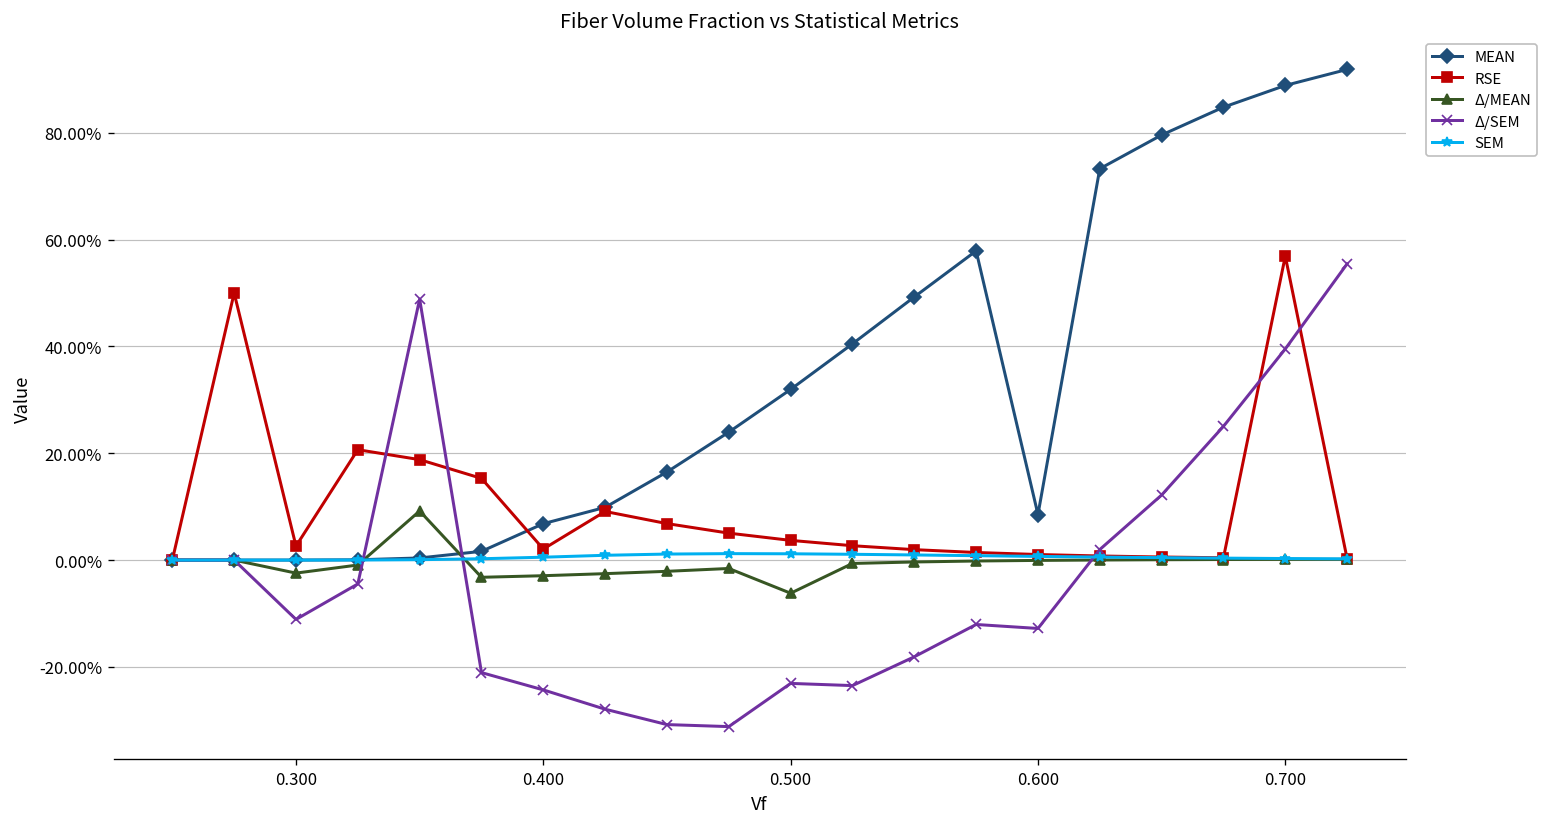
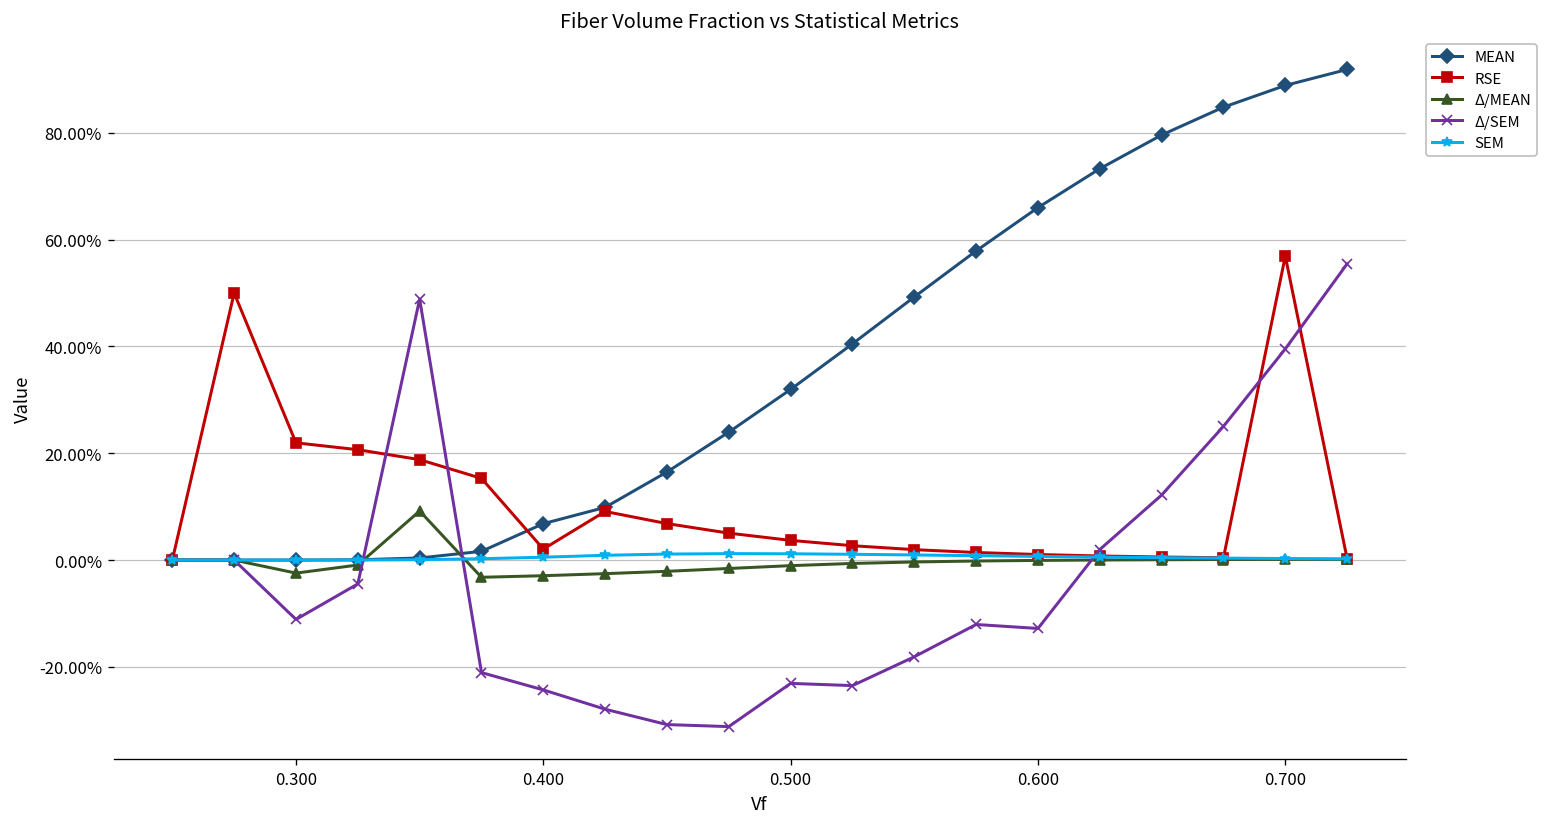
RSE, 0.300: 3% -> 22%
Δ/MEAN, 0.500: -6% -> -1%
MEAN, 0.600: 9% -> 66%
